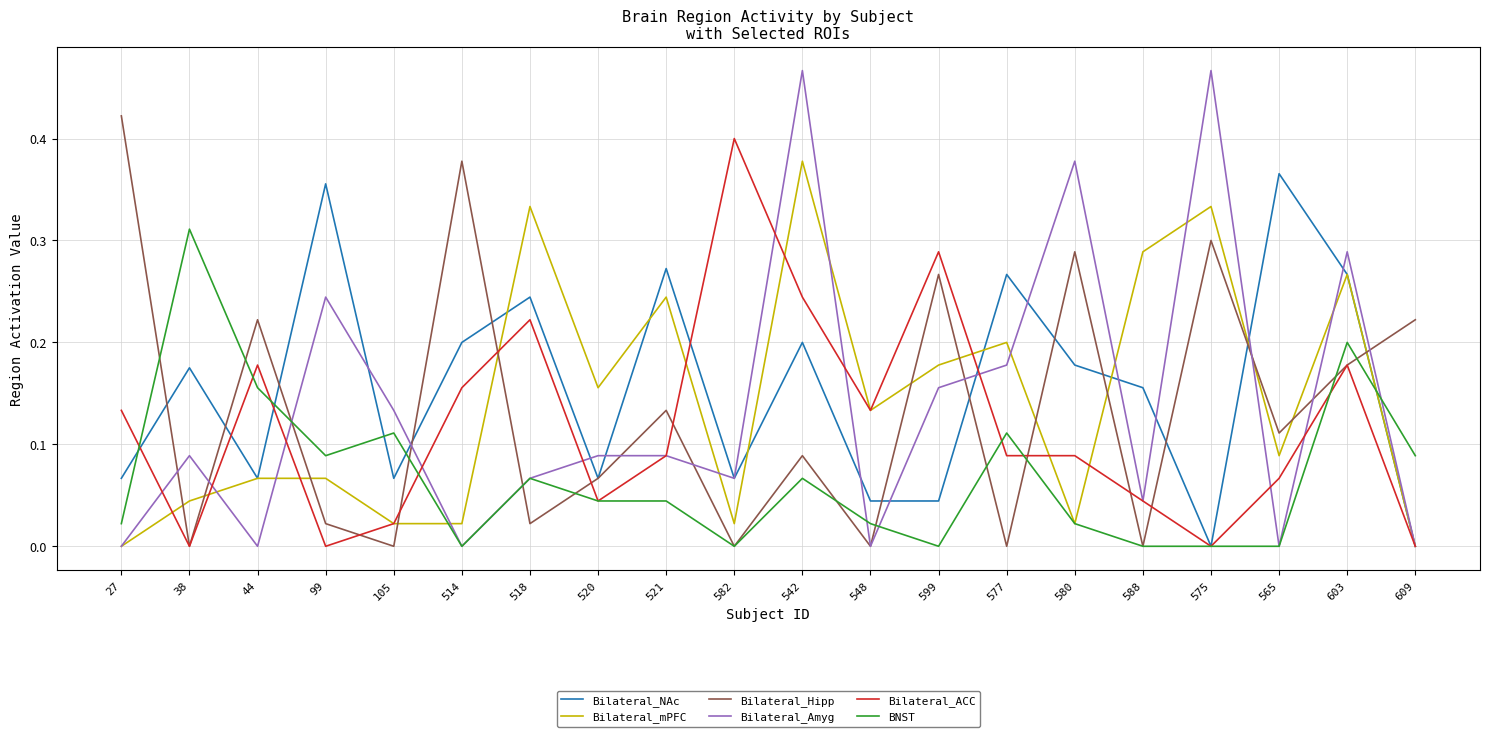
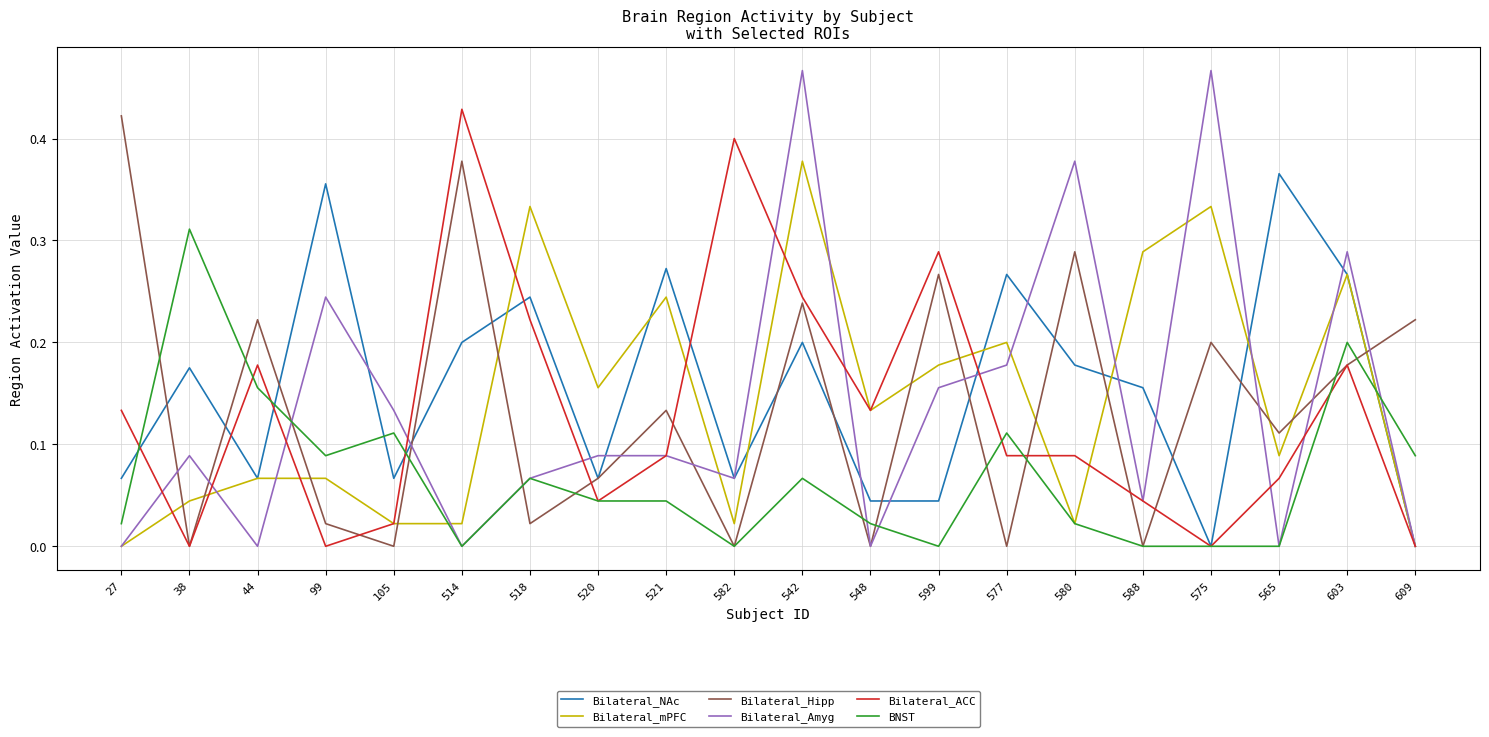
Bilateral_ACC, 514: 0.156 -> 0.429
Bilateral_Hipp, 542: 0.089 -> 0.239
Bilateral_Hipp, 575: 0.3 -> 0.2
